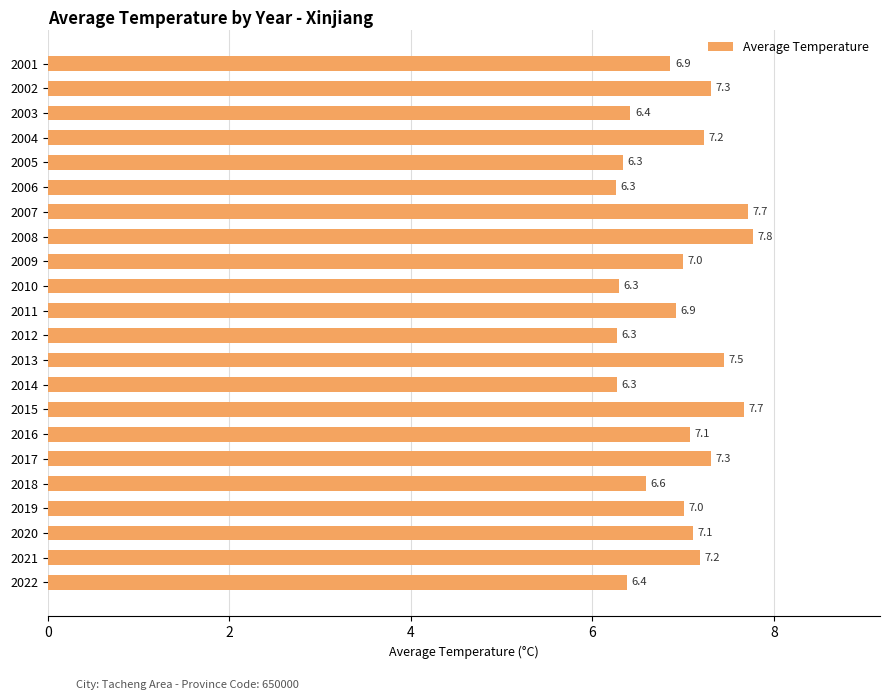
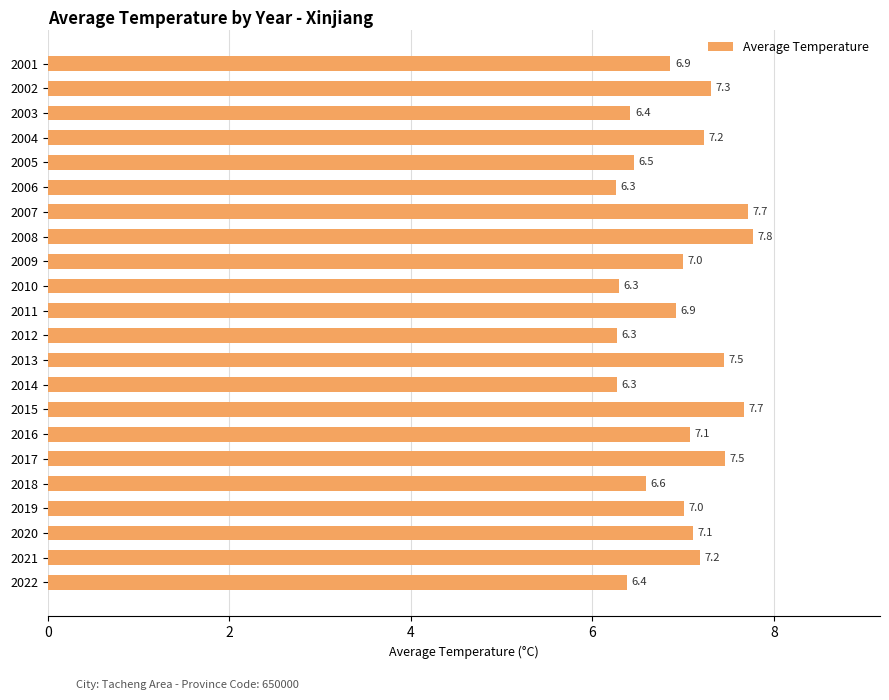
2005: 6.3 -> 6.5
2017: 7.3 -> 7.5
